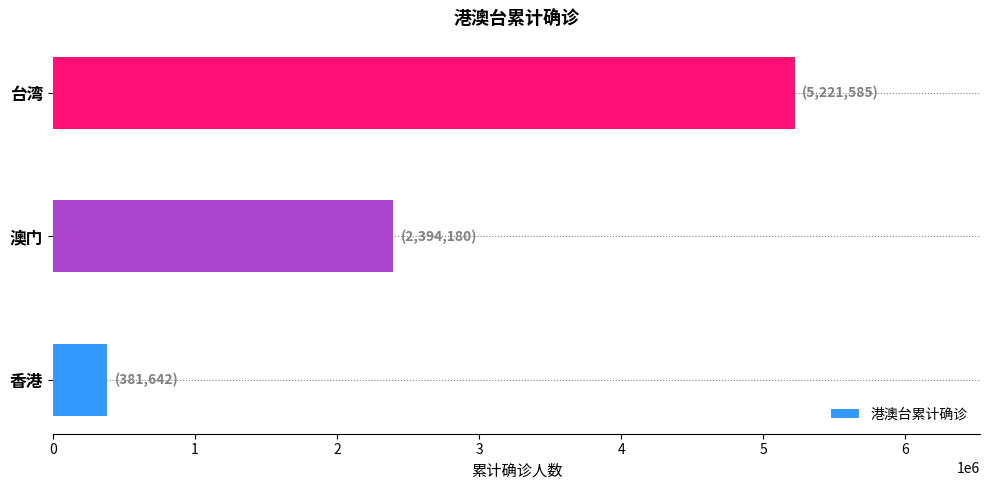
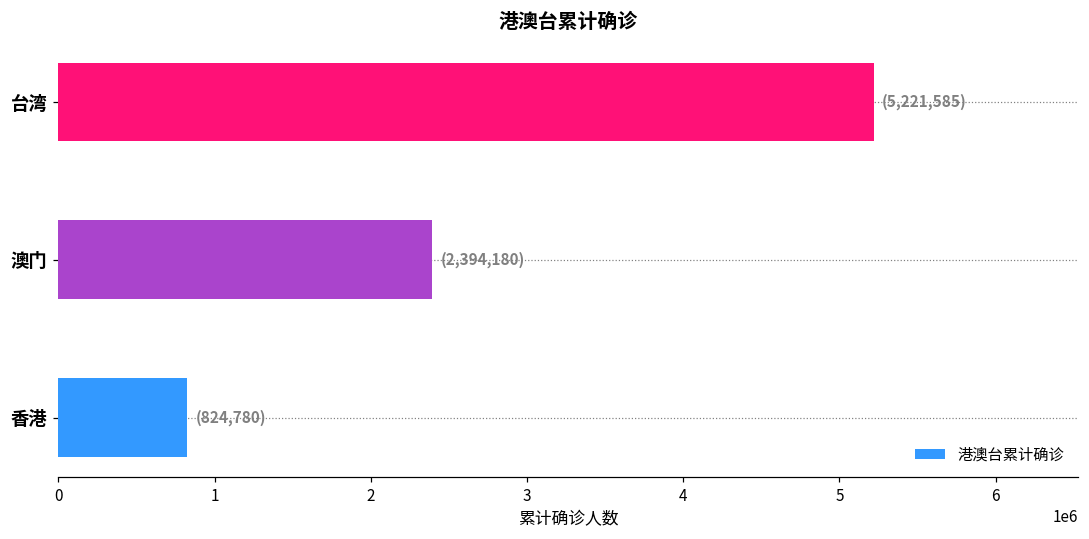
香港: (381,642) -> (824,780)
